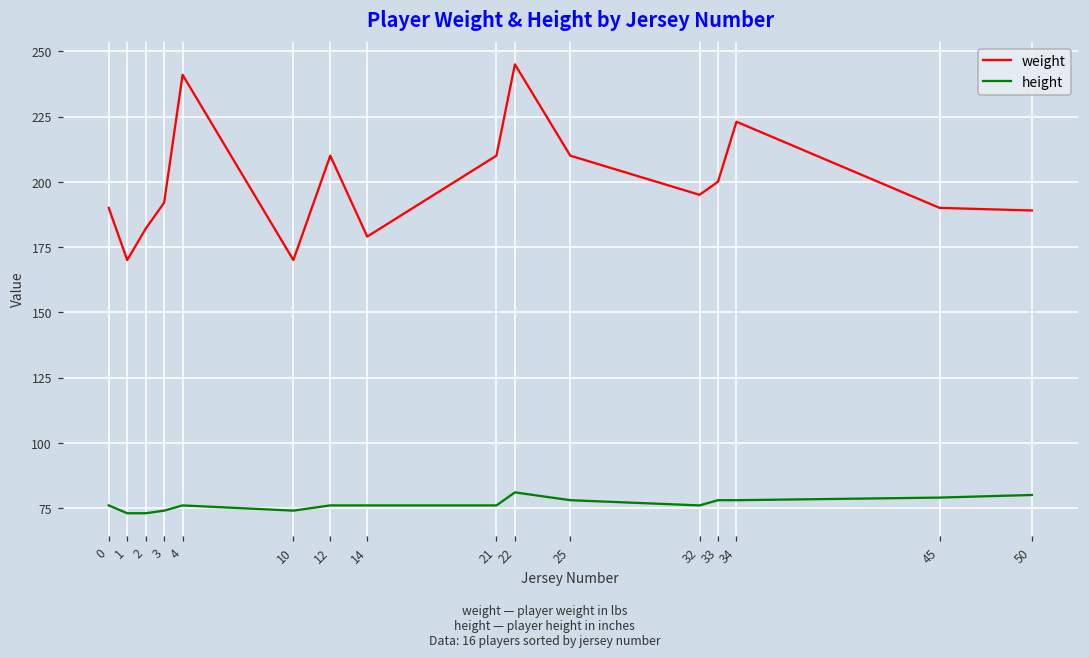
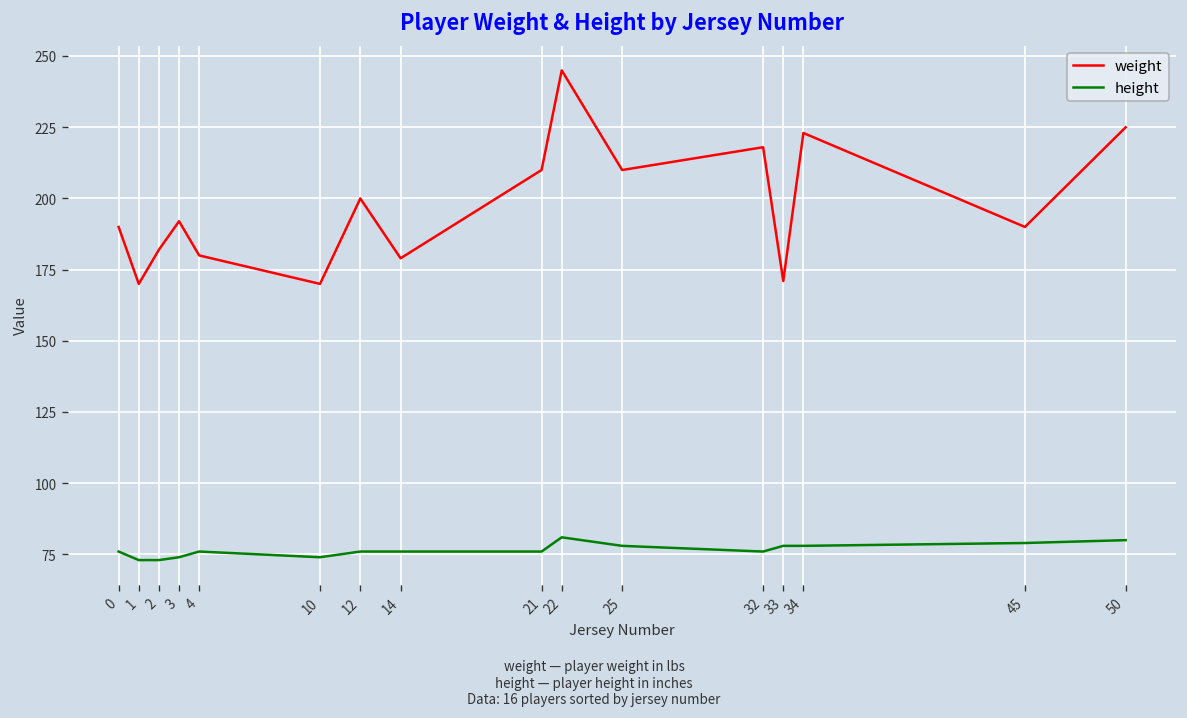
weight, 4: 241 -> 180
weight, 12: 210 -> 200
weight, 32: 195 -> 218
weight, 33: 200 -> 171
weight, 50: 189 -> 225
